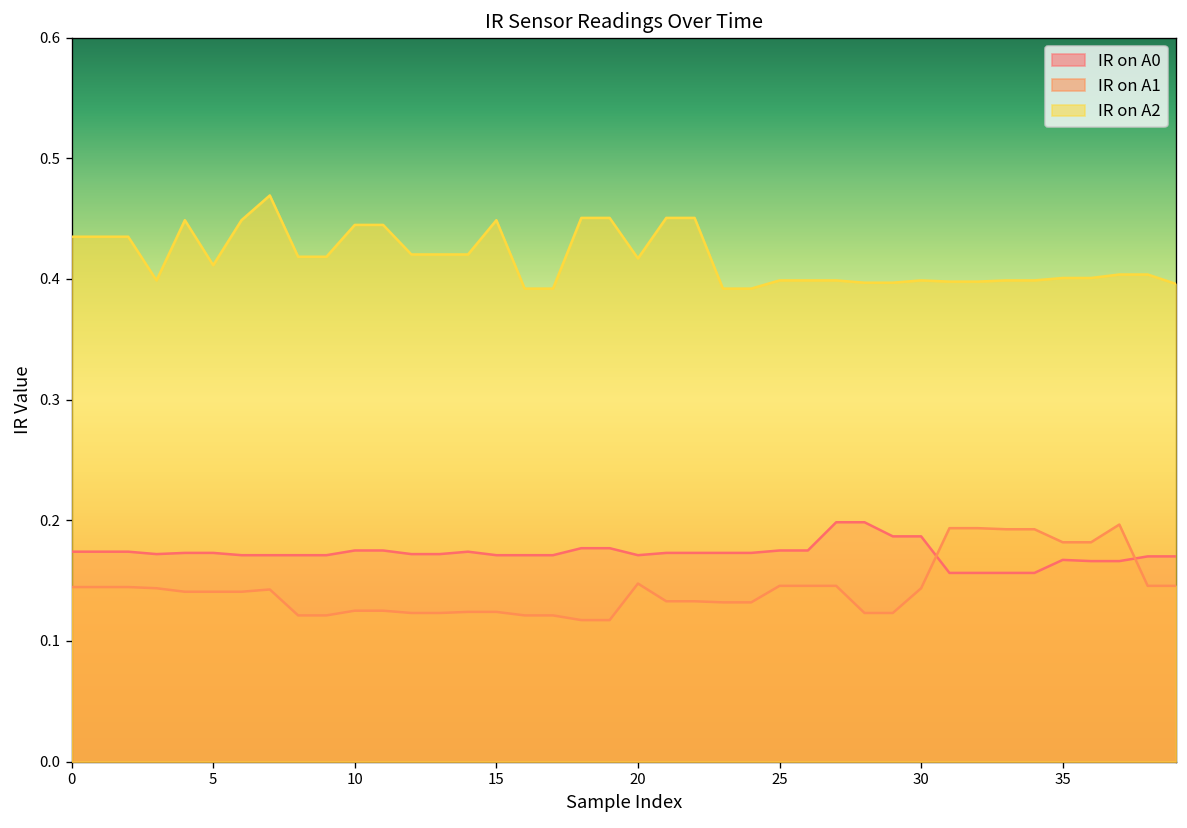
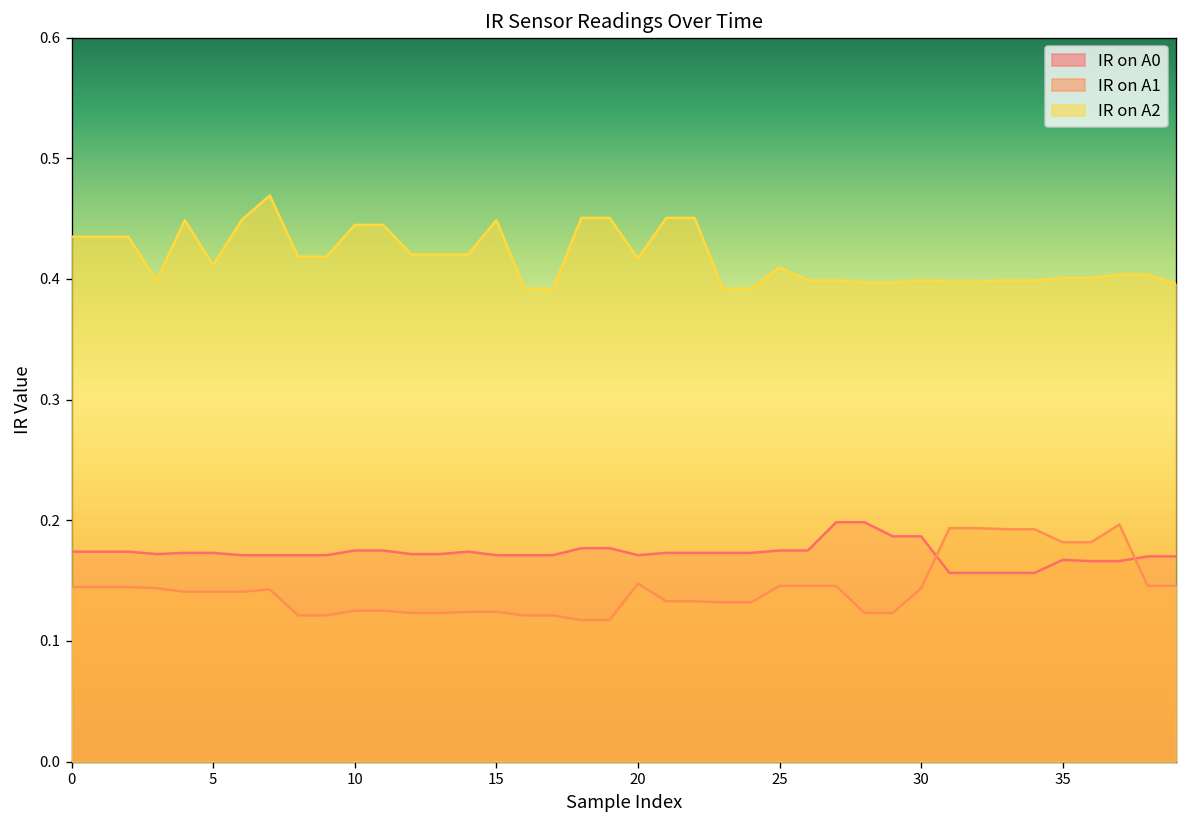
IR on A2, 25: 0.399 -> 0.410
